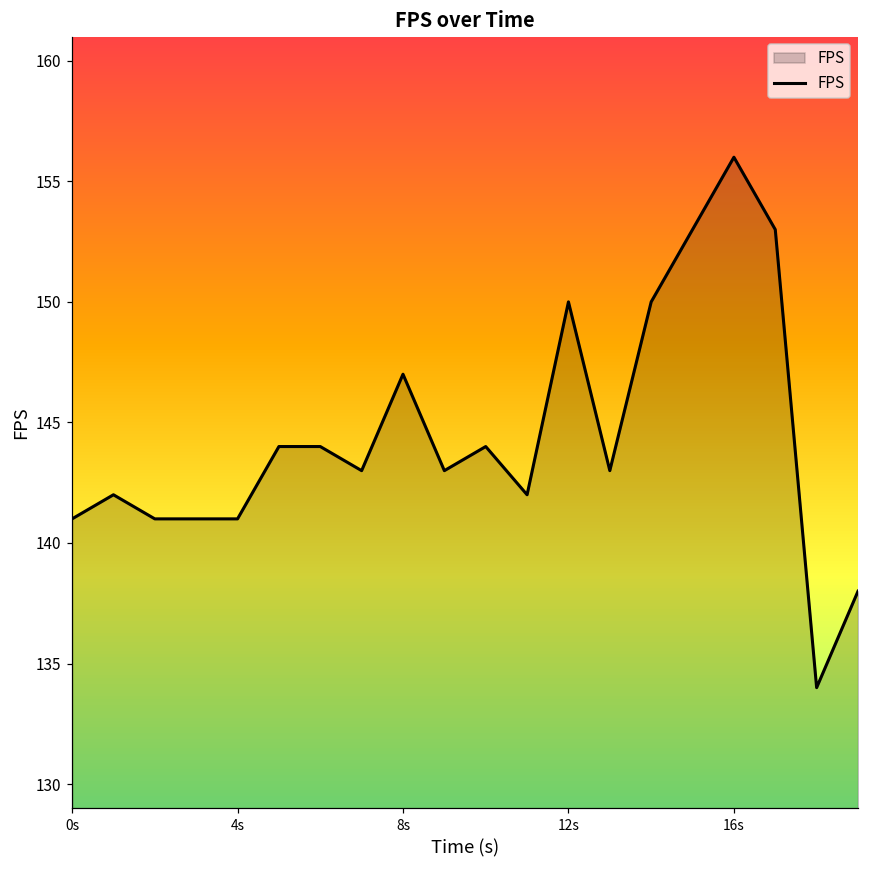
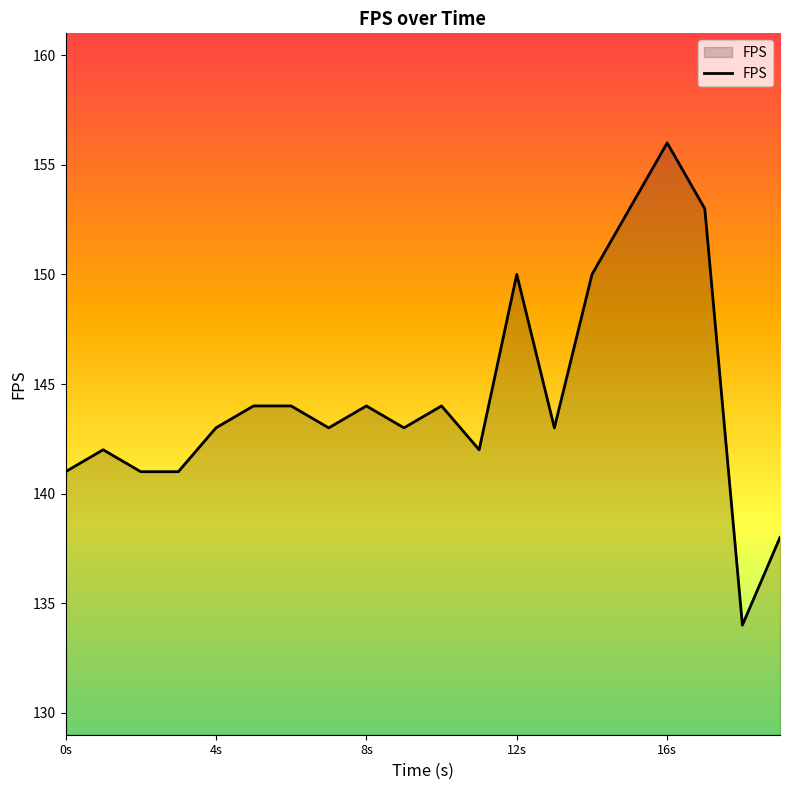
4s: 141 -> 143
8s: 147 -> 144
